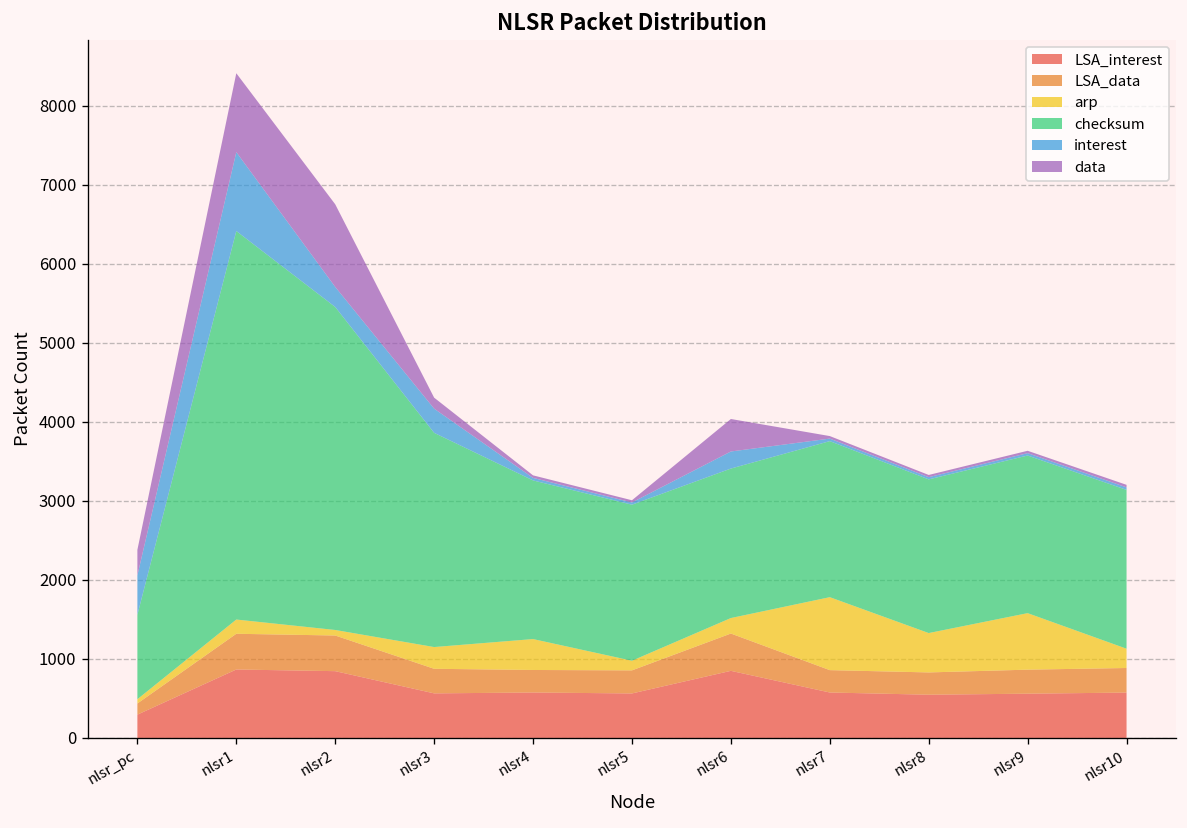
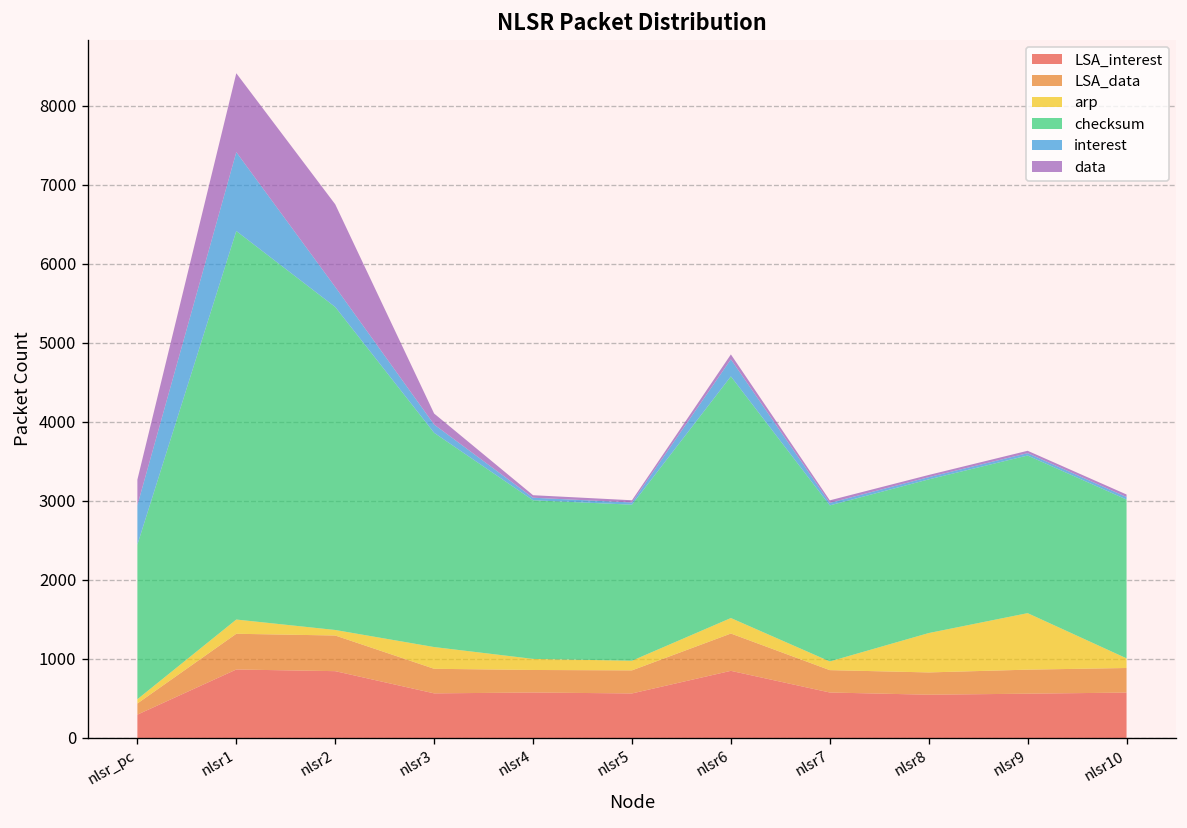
checksum, nlsr_pc: 1100 -> 2000
interest, nlsr3: 300 -> 100
arp, nlsr4: 400 -> 100
checksum, nlsr6: 1900 -> 3100
data, nlsr6: 400 -> 100
arp, nlsr7: 900 -> 100
arp, nlsr10: 200 -> 100
